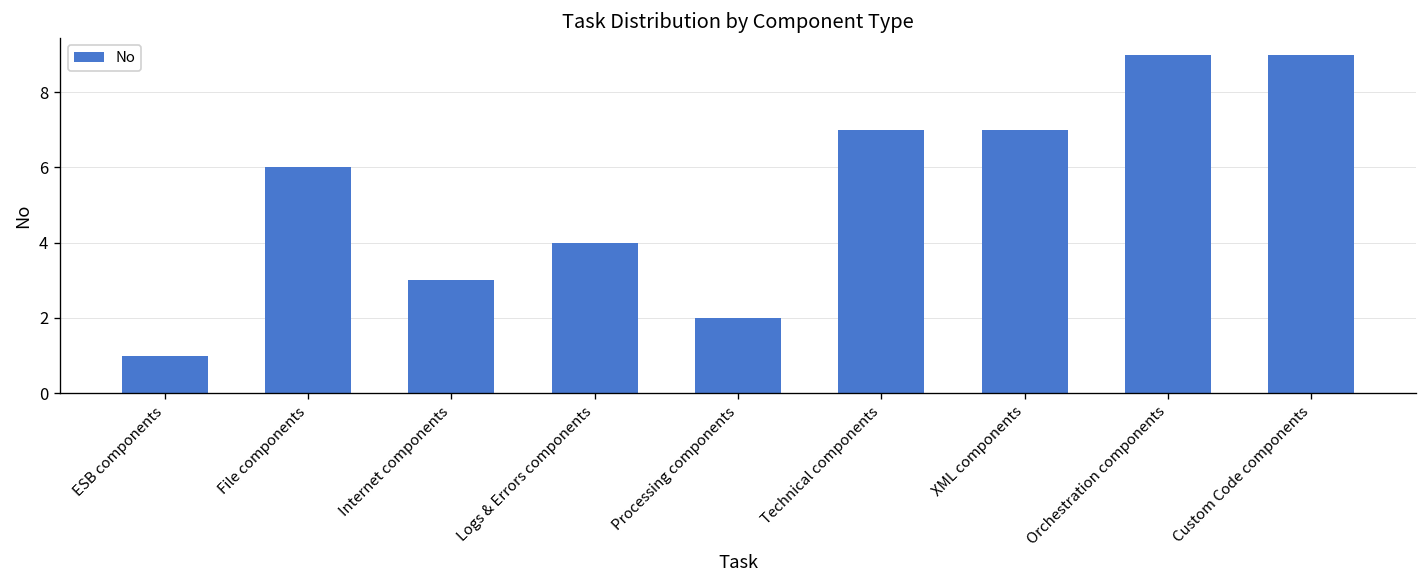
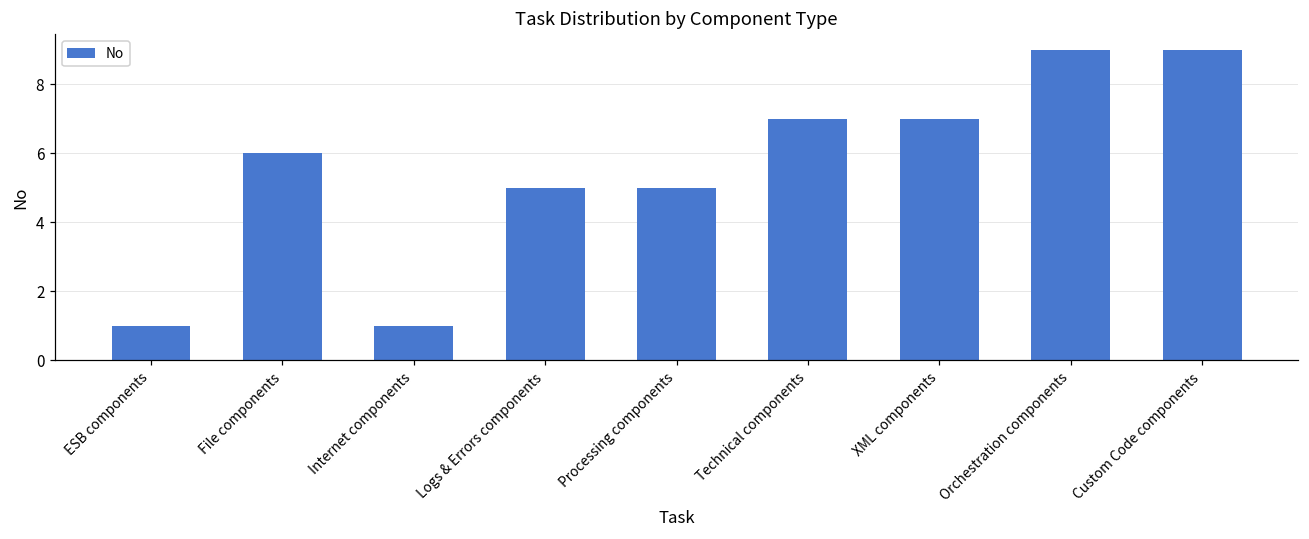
Internet components: 3 -> 1
Logs & Errors components: 4 -> 5
Processing components: 2 -> 5
